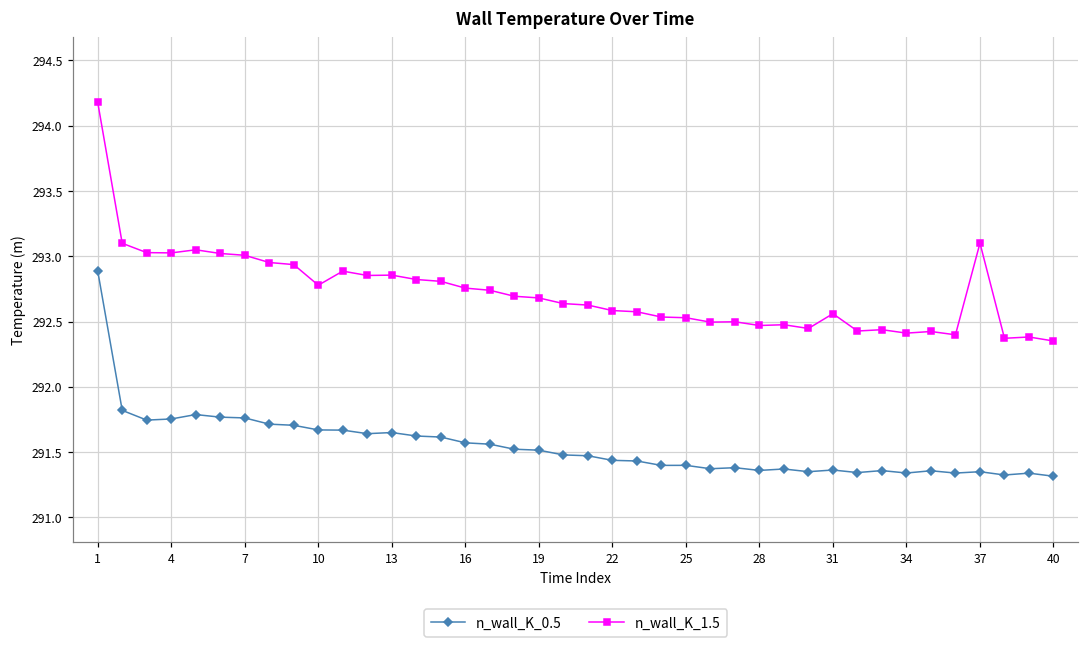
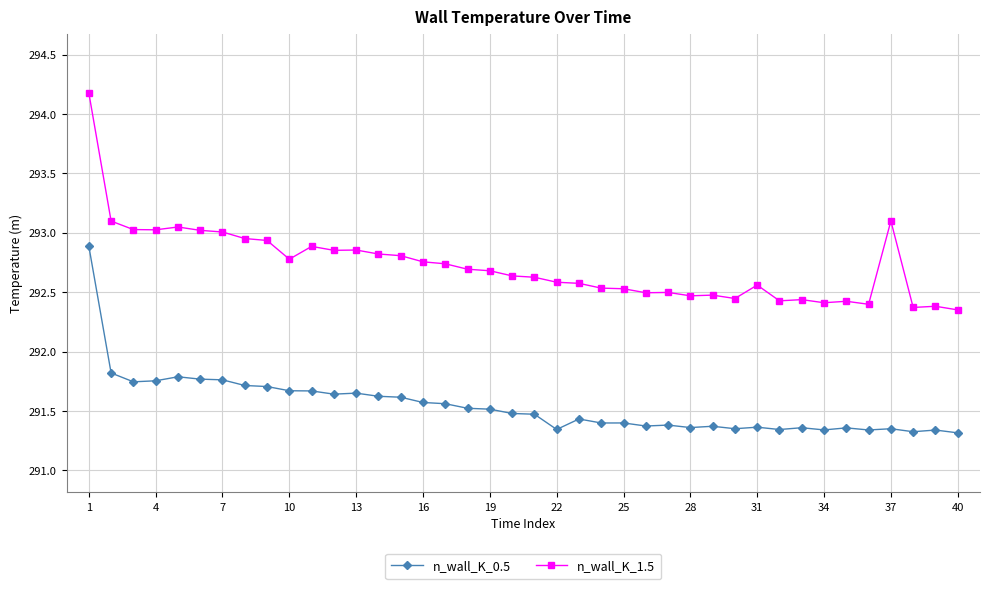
n_wall_K_0.5, 22: 291.44 -> 291.34
